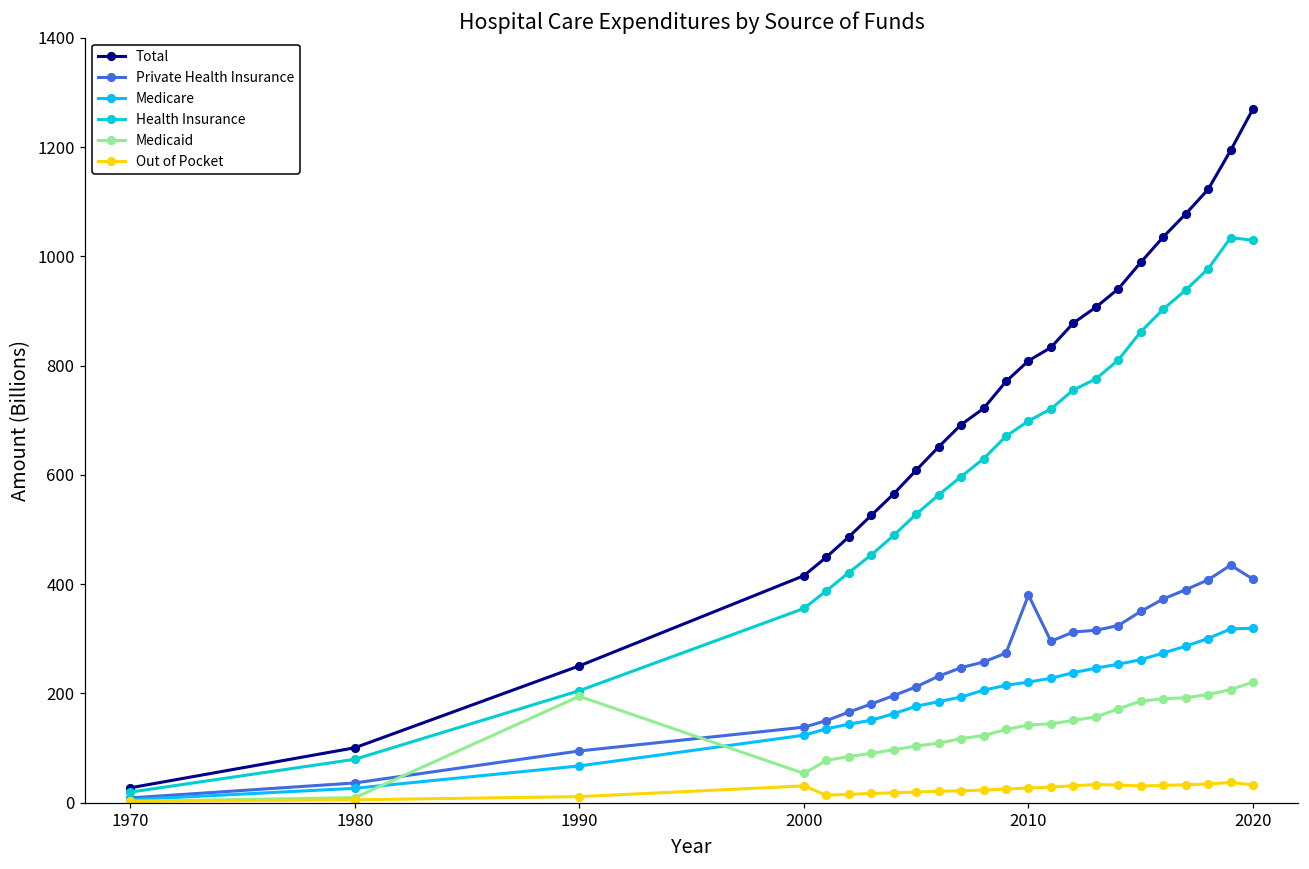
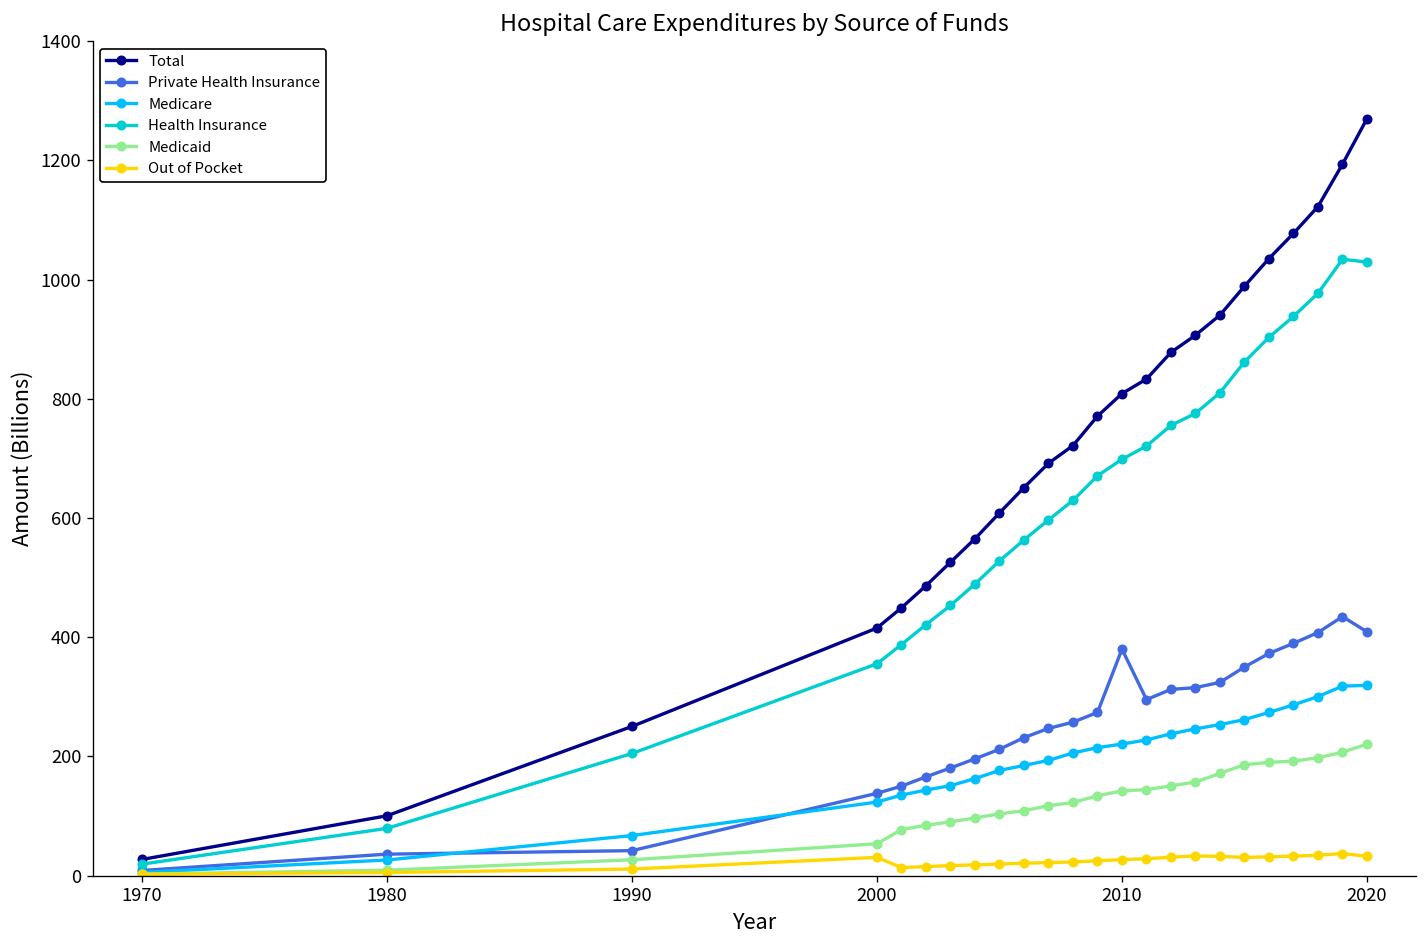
Private Health Insurance, 1990: 90 -> 40
Medicaid, 1990: 190 -> 30
